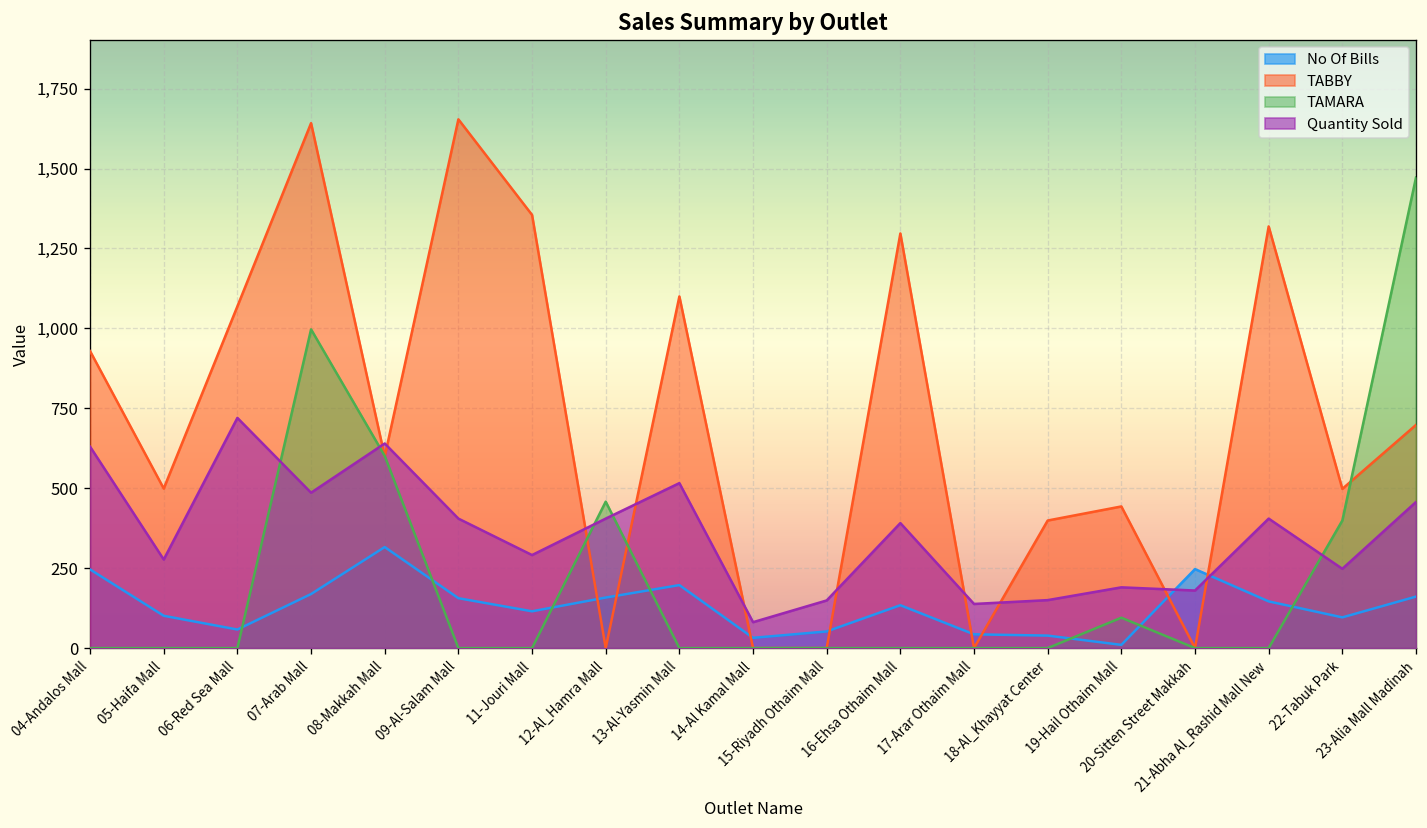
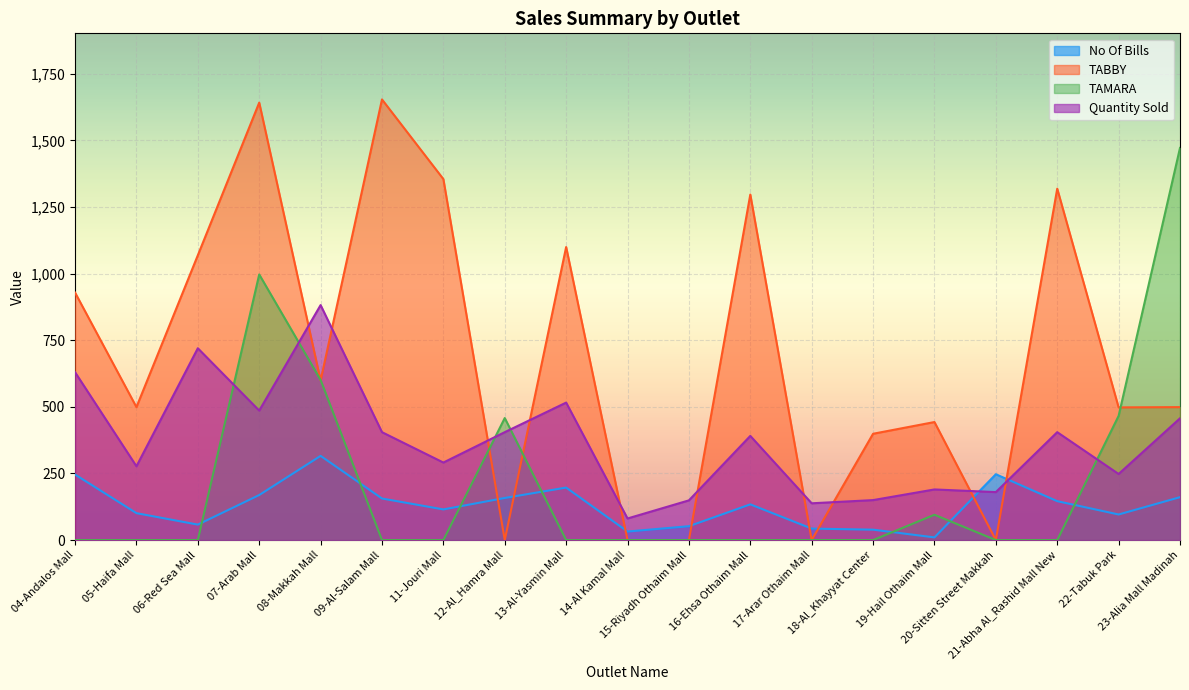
Quantity Sold, 08-Makkah Mall: 640 -> 880
TAMARA, 22-Tabuk Park: 400 -> 470
TABBY, 23-Alia Mall Madinah: 700 -> 500
